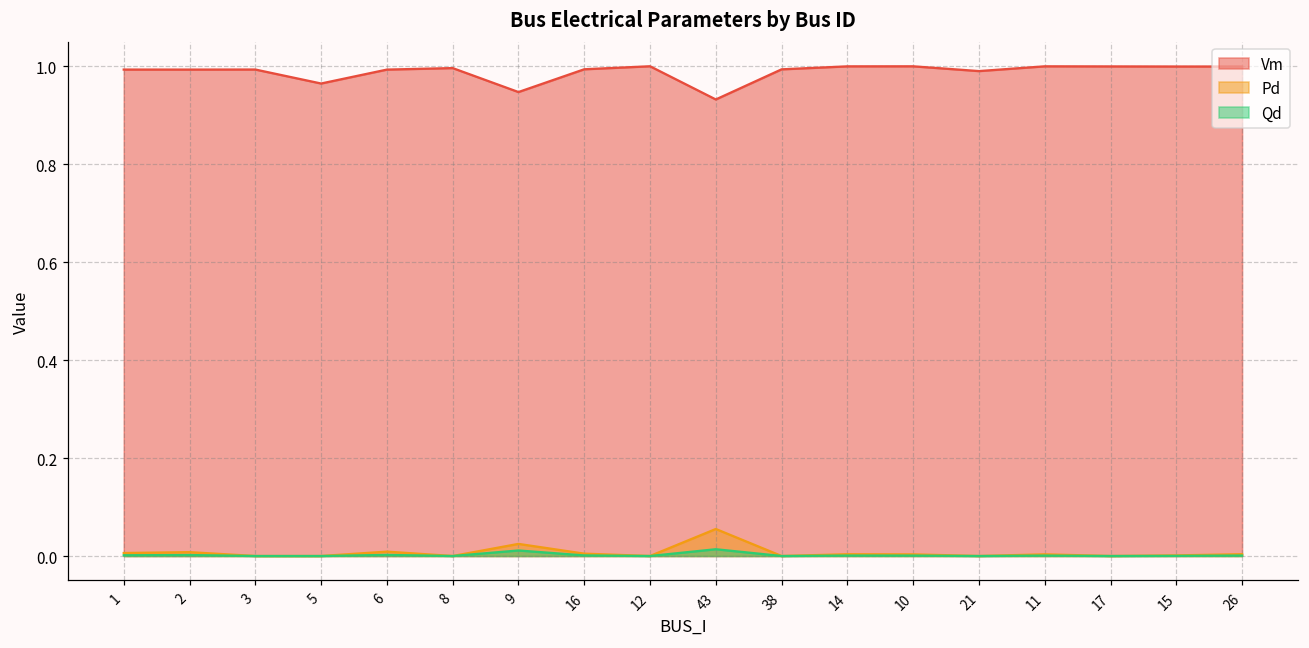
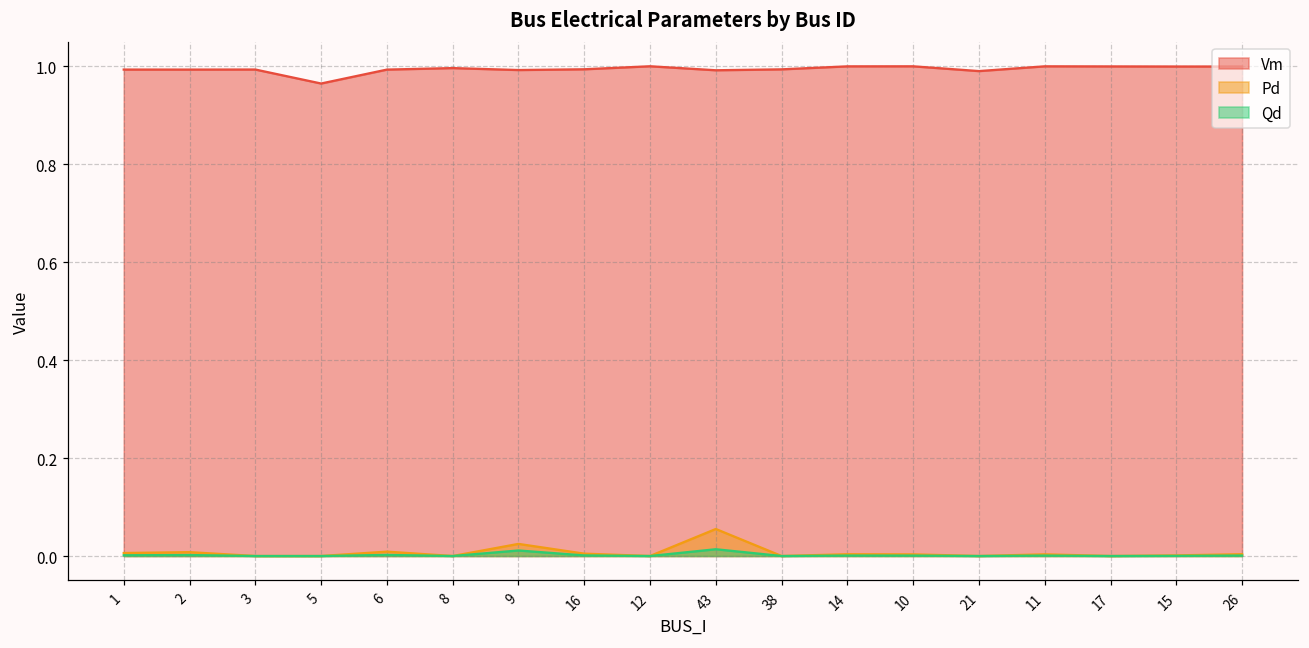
Vm, 9: 0.95 -> 0.99
Vm, 43: 0.93 -> 0.99
